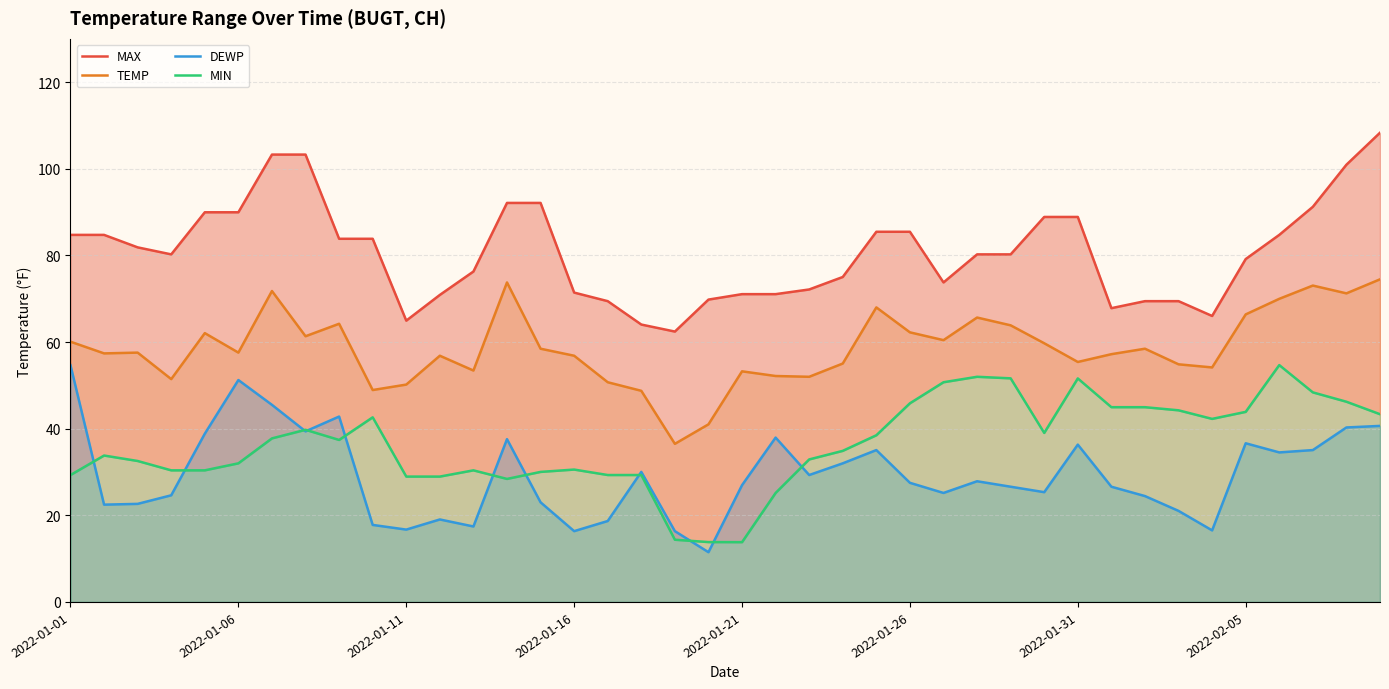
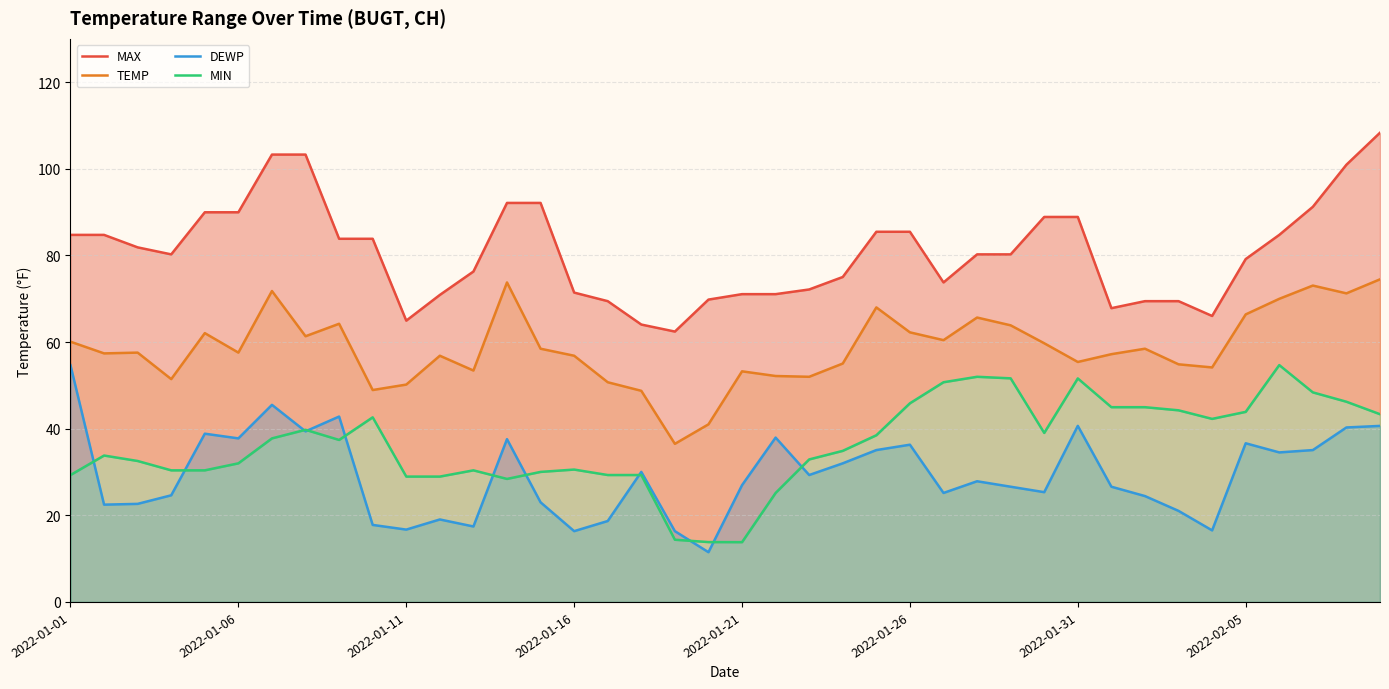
DEWP, 2022-01-06: 51 -> 38
DEWP, 2022-01-26: 28 -> 36
DEWP, 2022-01-31: 36 -> 41
